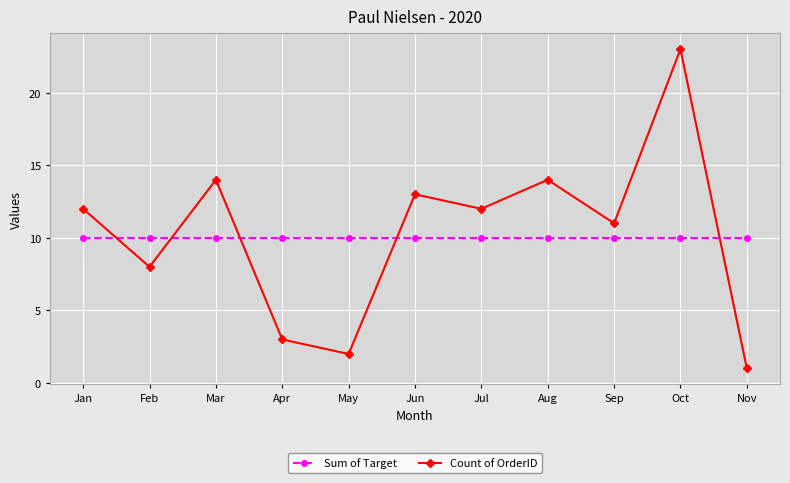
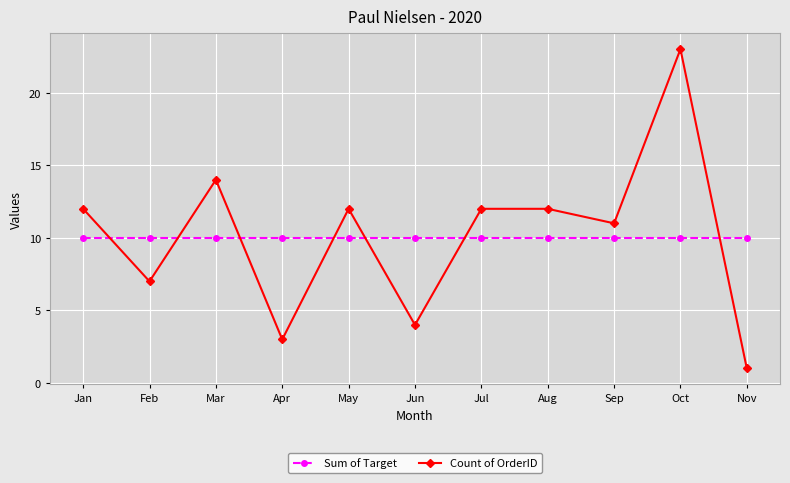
Count of OrderID, Feb: 8 -> 7
Count of OrderID, May: 2 -> 12
Count of OrderID, Jun: 13 -> 4
Count of OrderID, Aug: 14 -> 12
